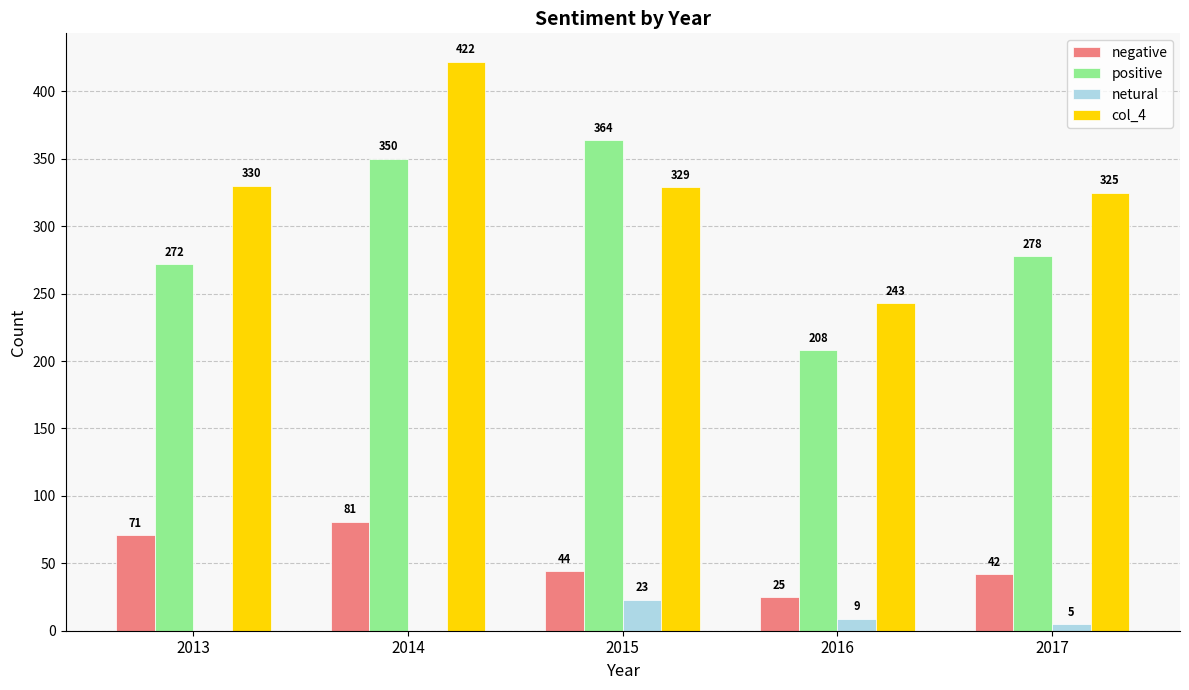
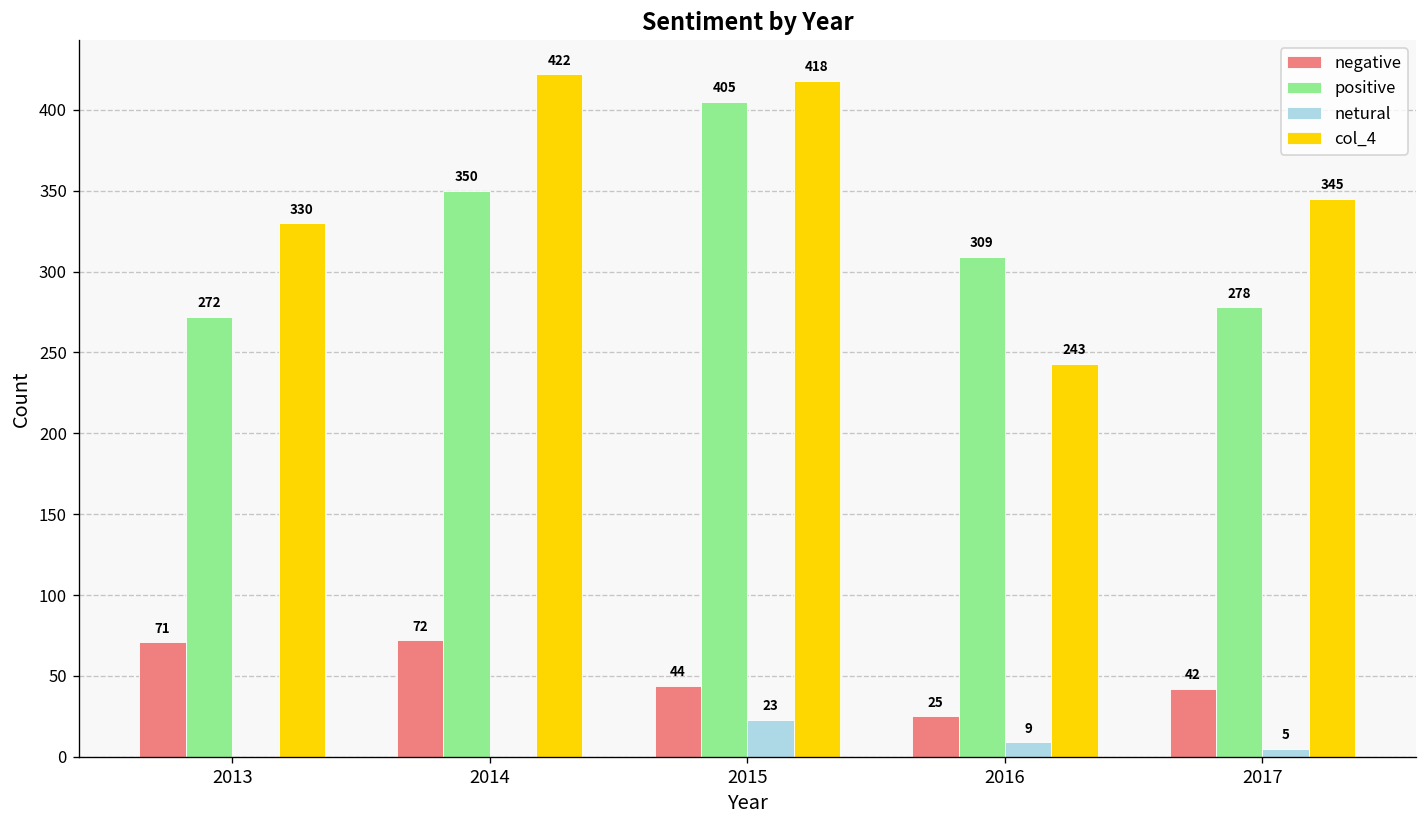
negative, 2014: 81 -> 72
positive, 2015: 364 -> 405
col_4, 2015: 329 -> 418
positive, 2016: 208 -> 309
col_4, 2017: 325 -> 345
